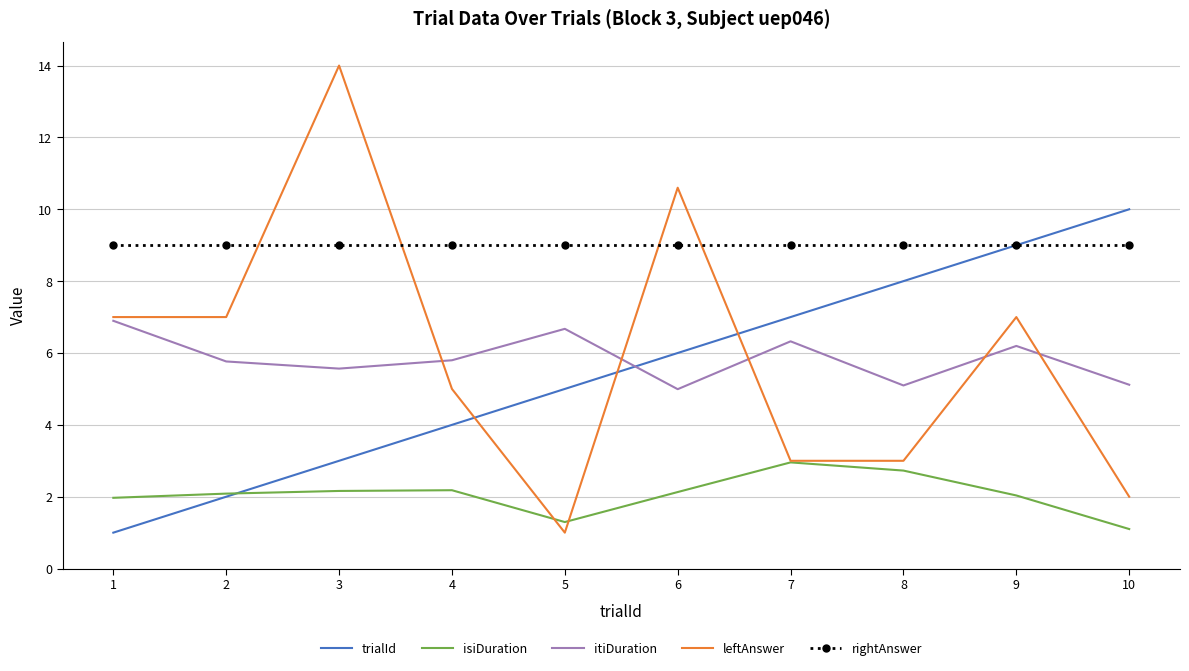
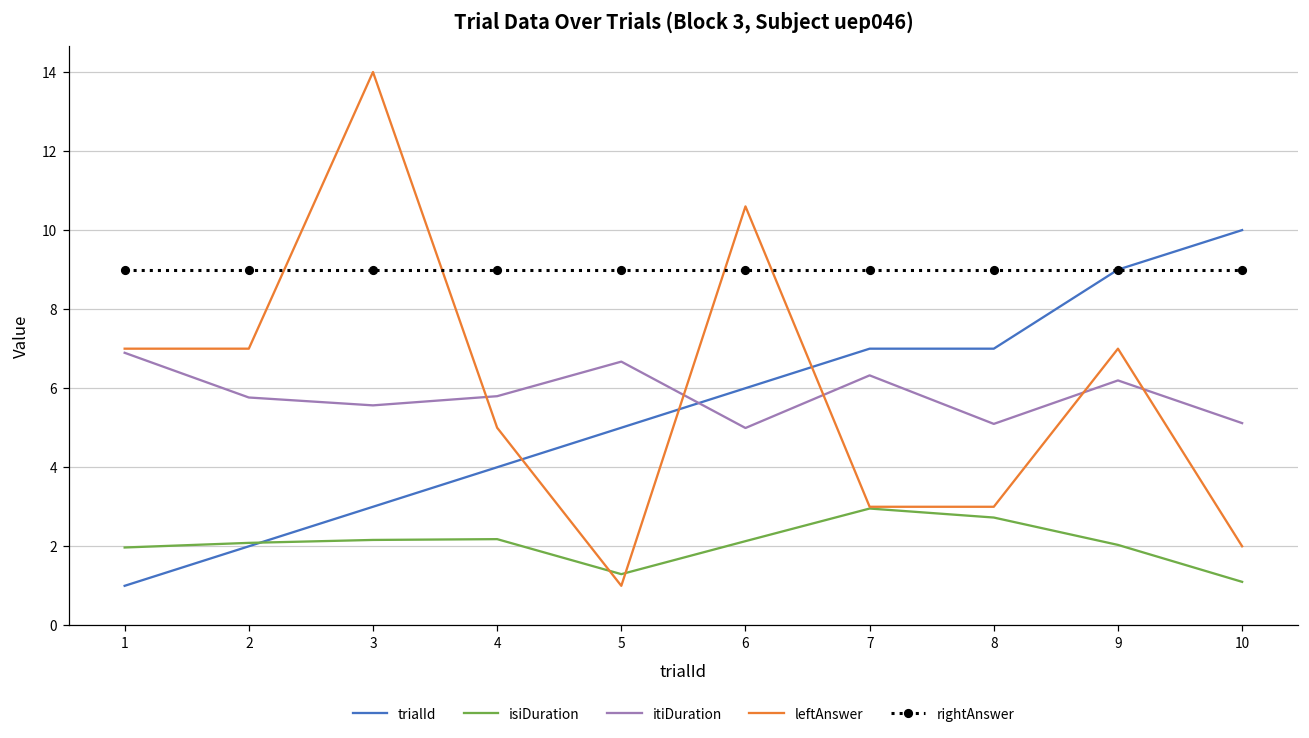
trialId, 8: 8 -> 7
